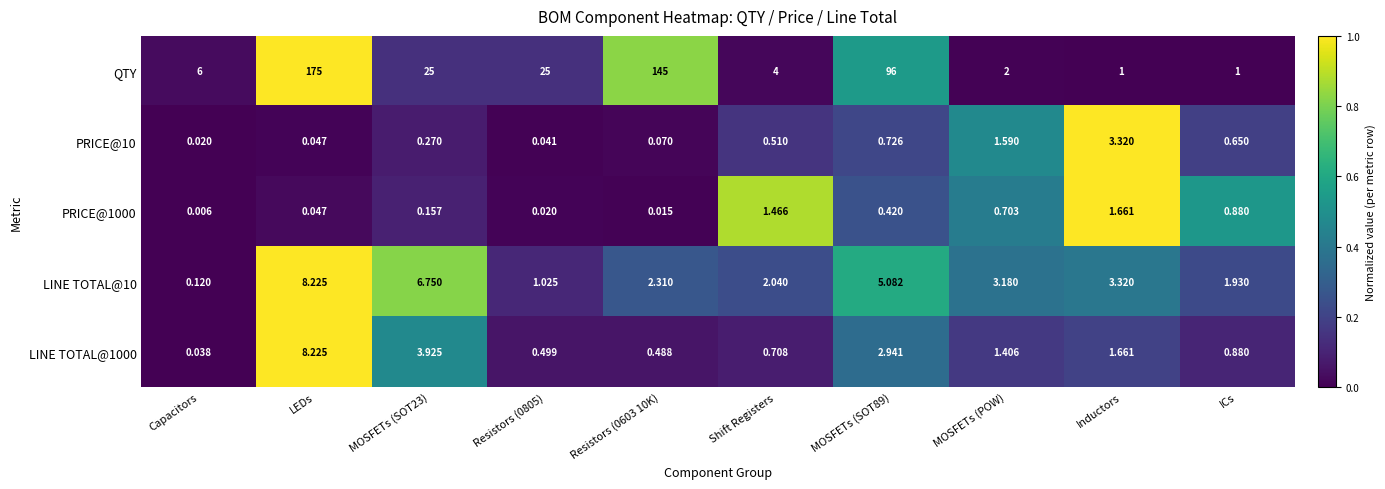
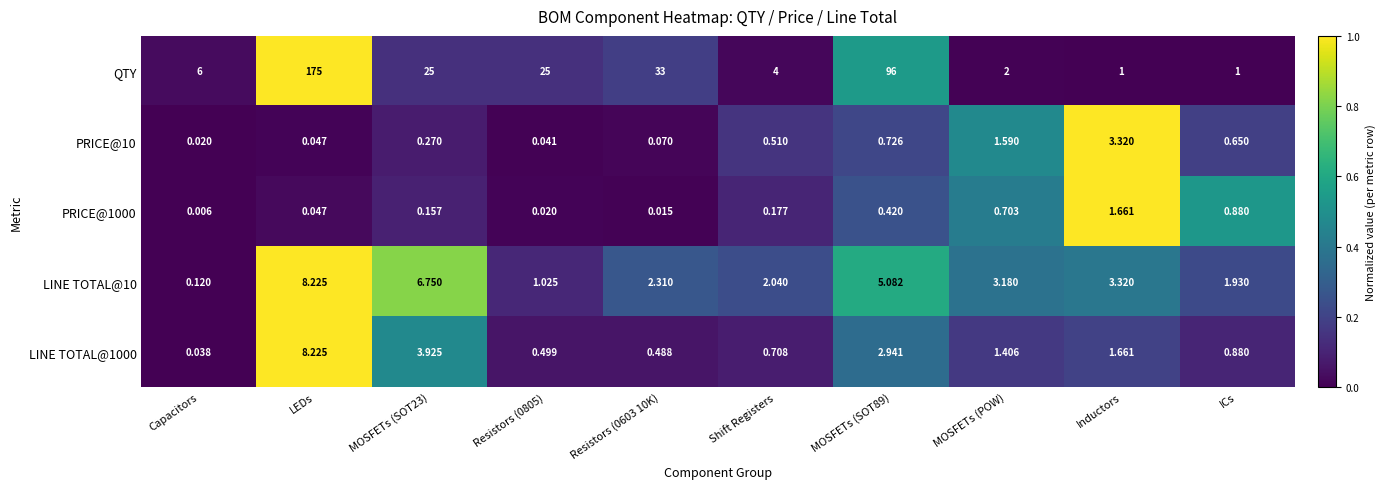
QTY, Resistors (0603 10K): 145 -> 33
PRICE@1000, Shift Registers: 1.466 -> 0.177
